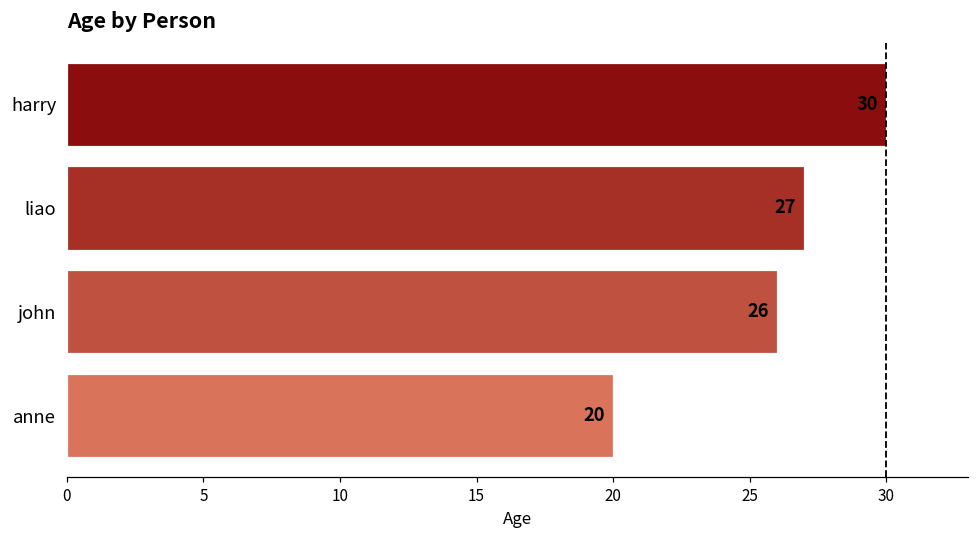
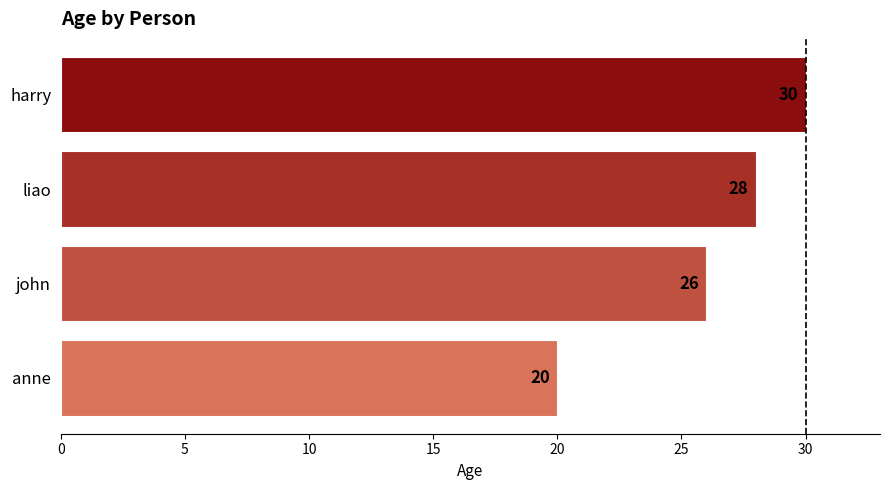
liao: 27 -> 28
